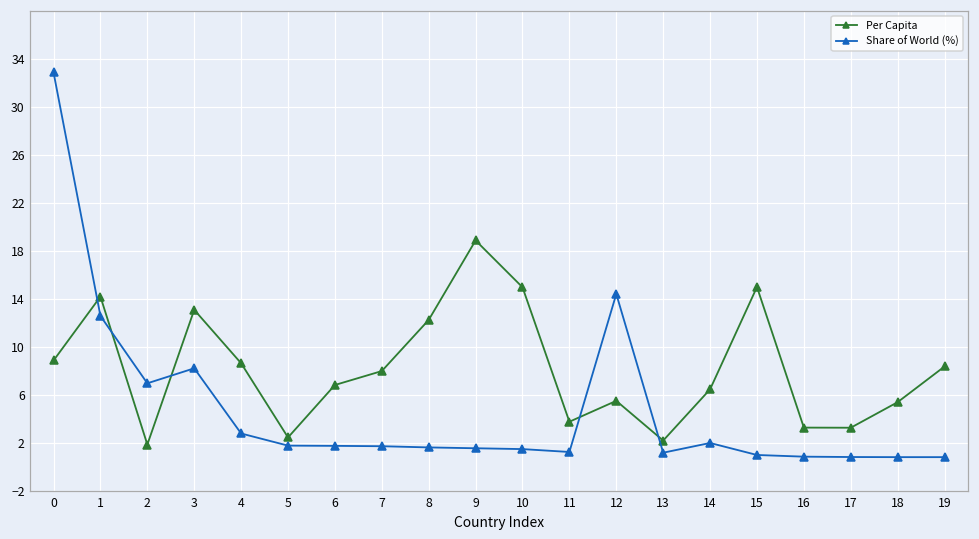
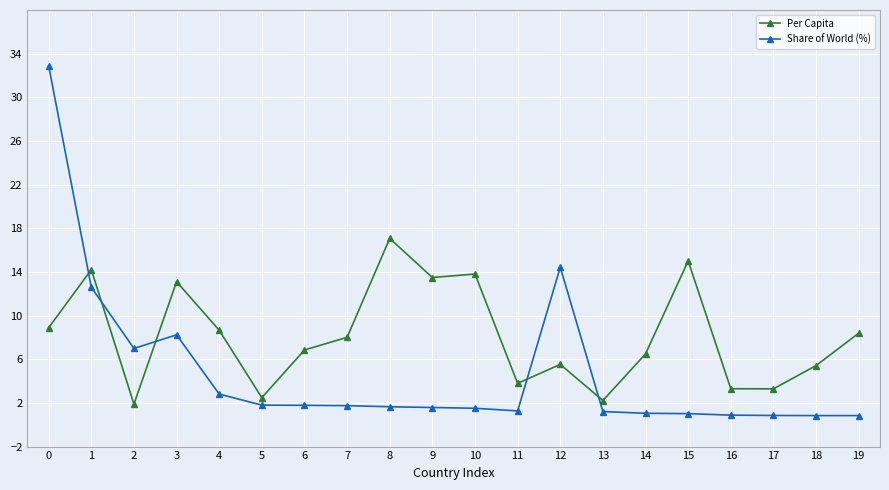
Per Capita, 8: 12.3 -> 17.1
Per Capita, 9: 18.9 -> 13.5
Per Capita, 10: 15.0 -> 13.8
Share of World (%), 14: 2.0 -> 1.1
